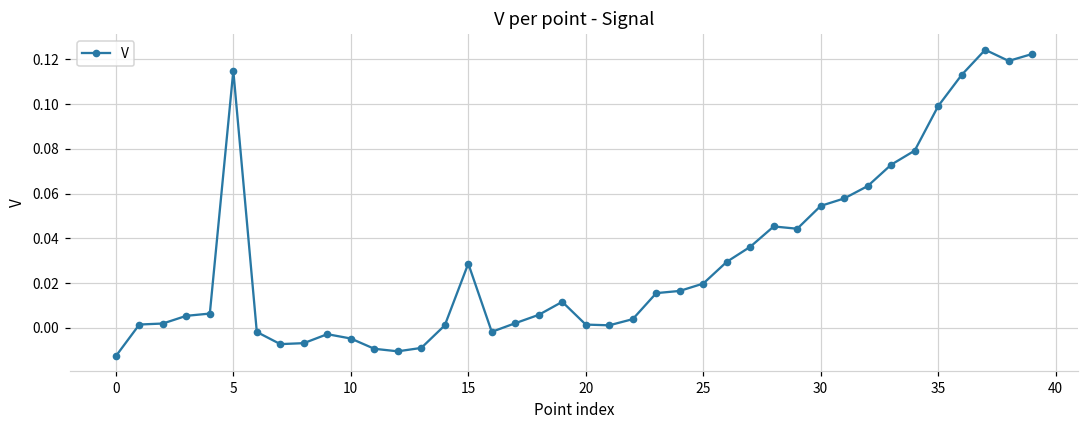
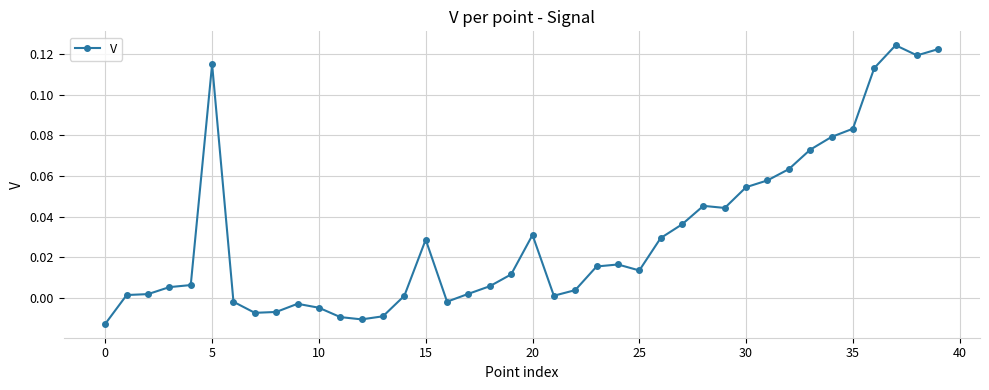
20: 0.001 -> 0.031
25: 0.020 -> 0.014
35: 0.099 -> 0.083
